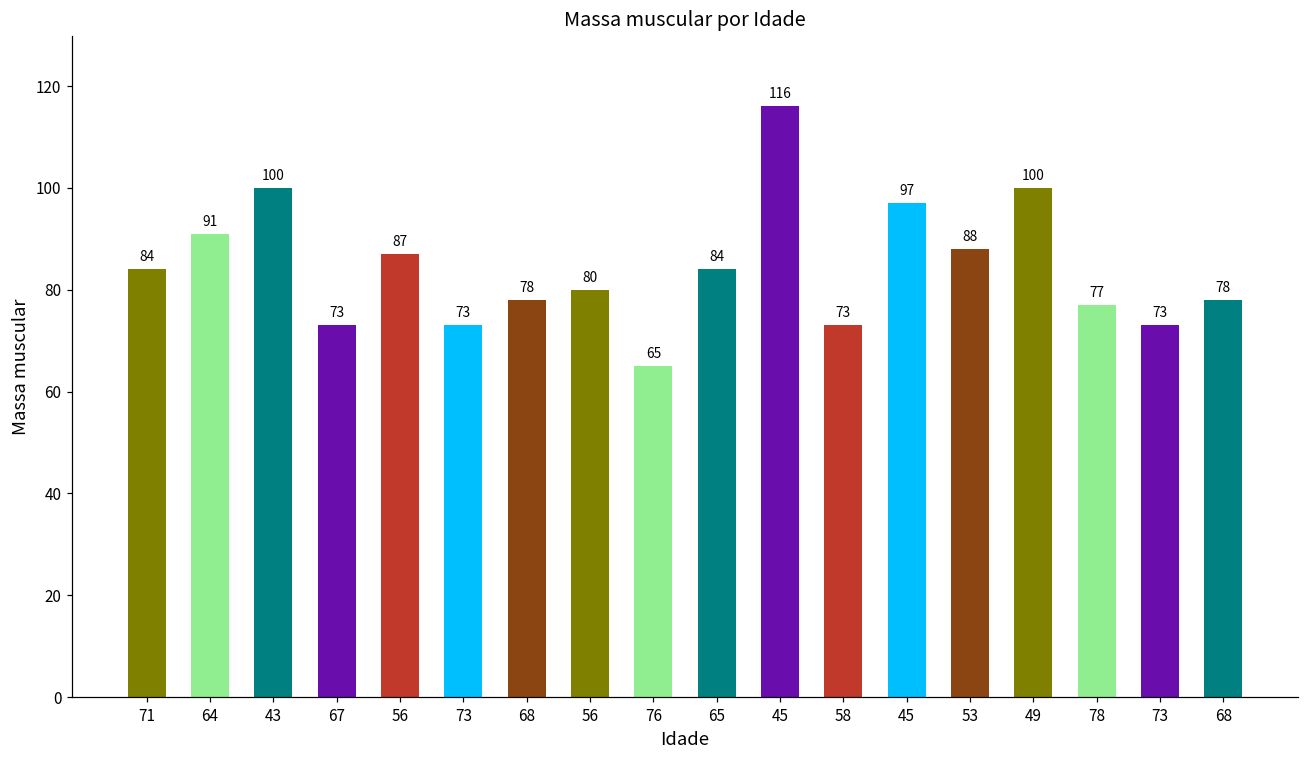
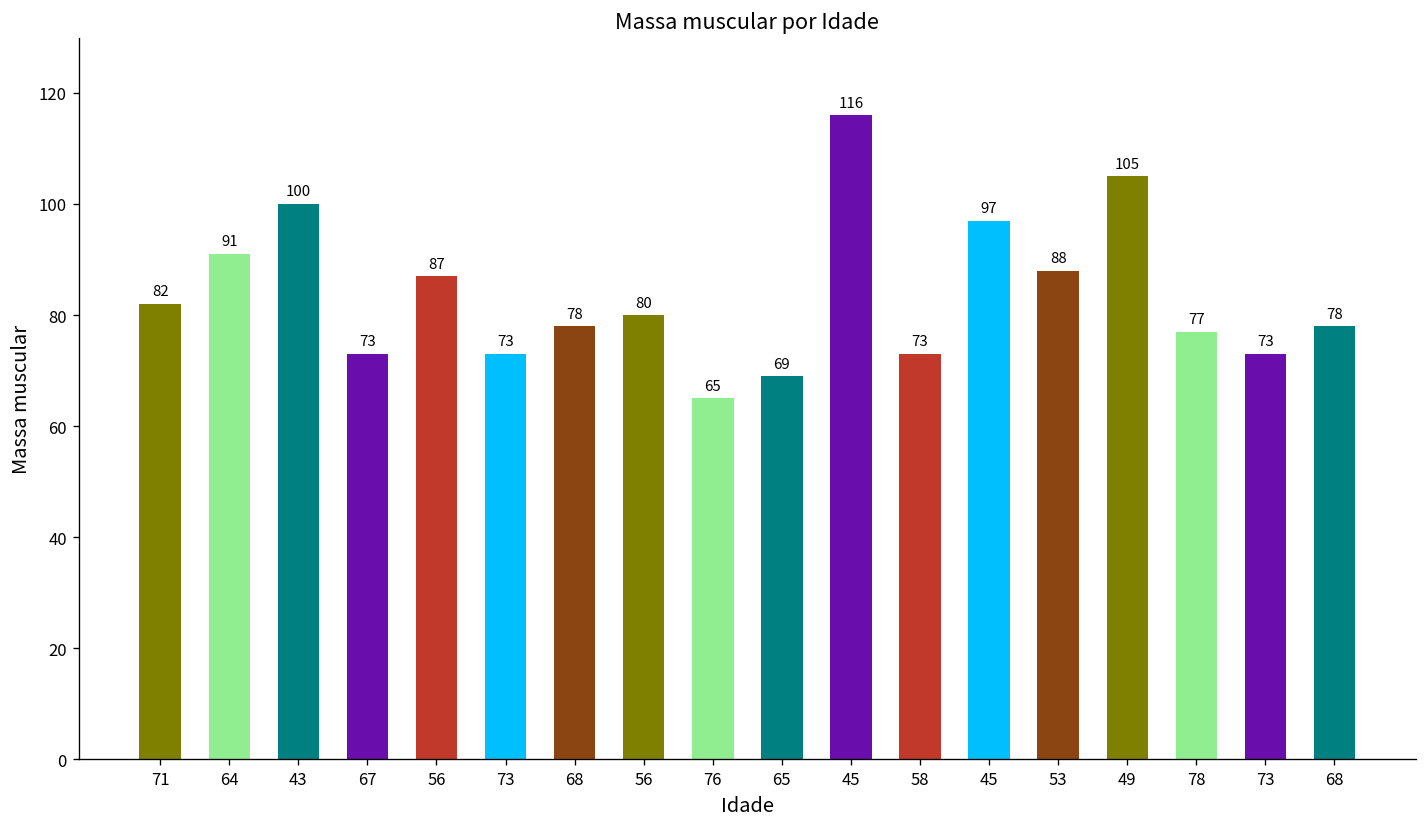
71: 84 -> 82
65: 84 -> 69
49: 100 -> 105
